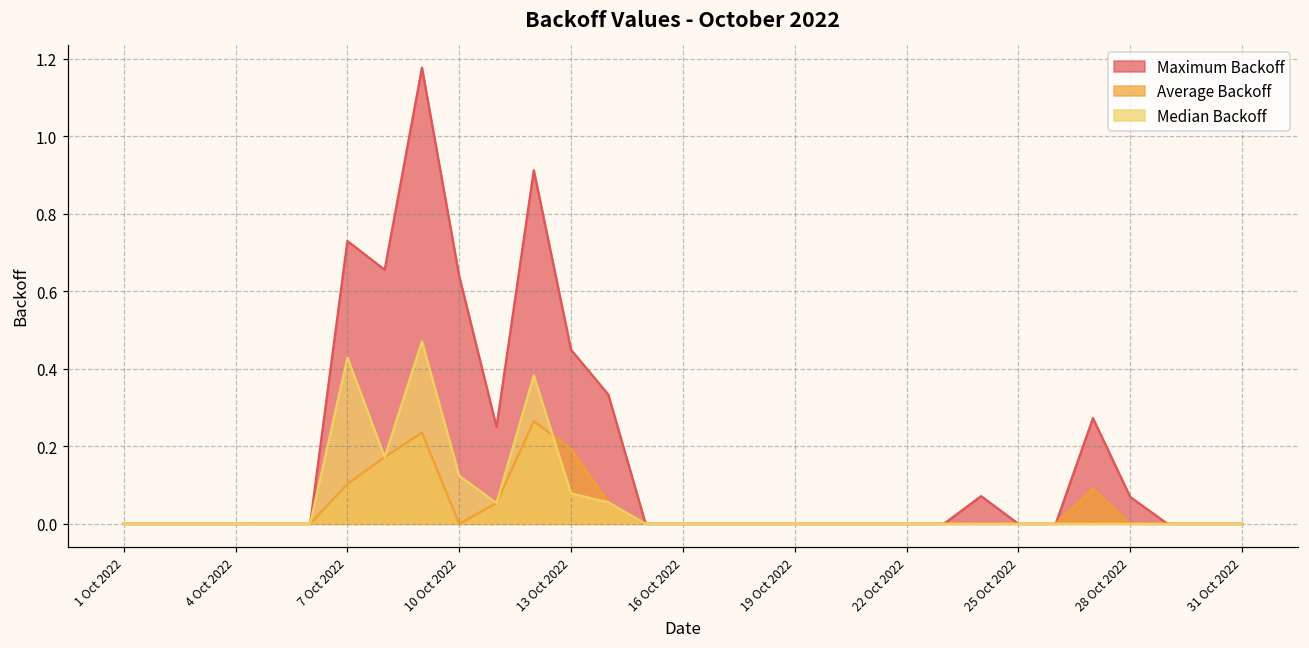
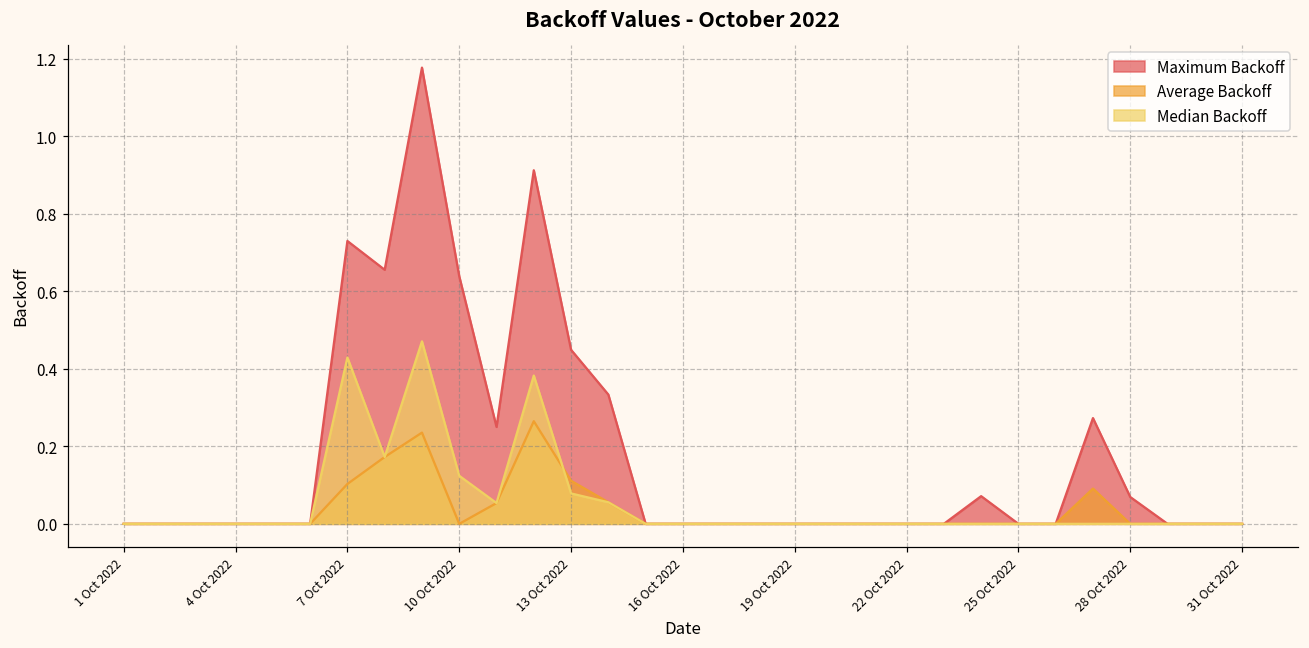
Average Backoff, 13 Oct 2022: 0.19 -> 0.11
